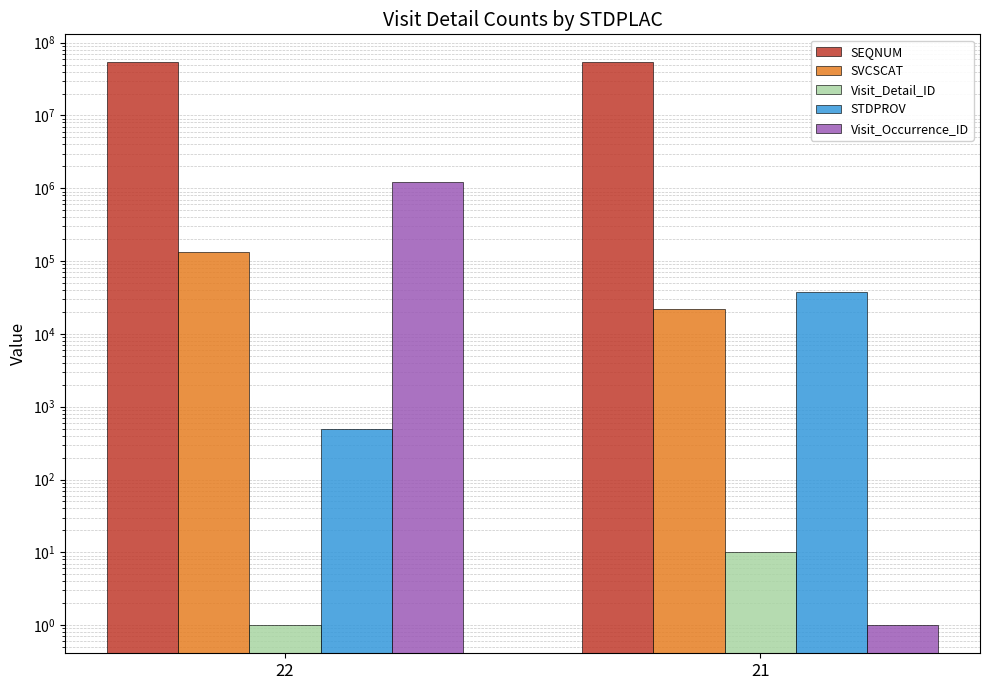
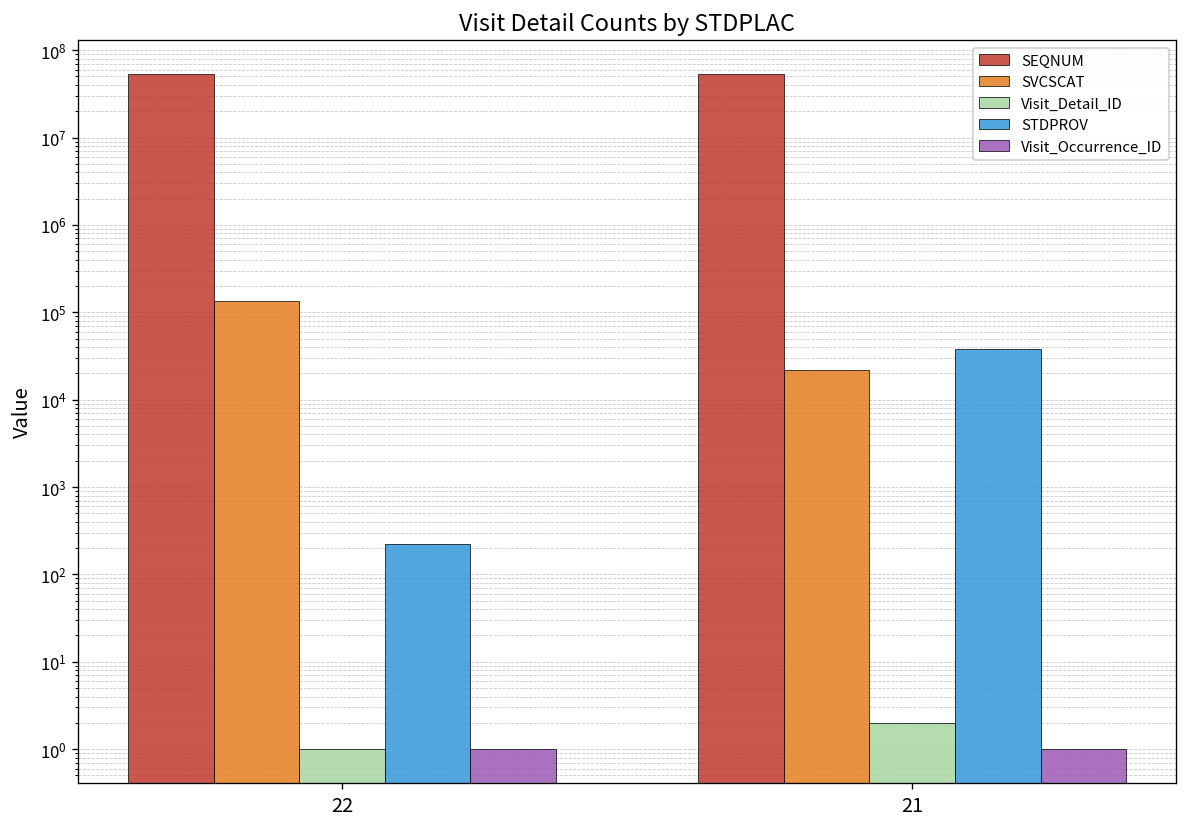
STDPROV, 22: 500 -> 220
Visit_Occurrence_ID, 22: 1200000 -> 1
Visit_Detail_ID, 21: 10 -> 2
